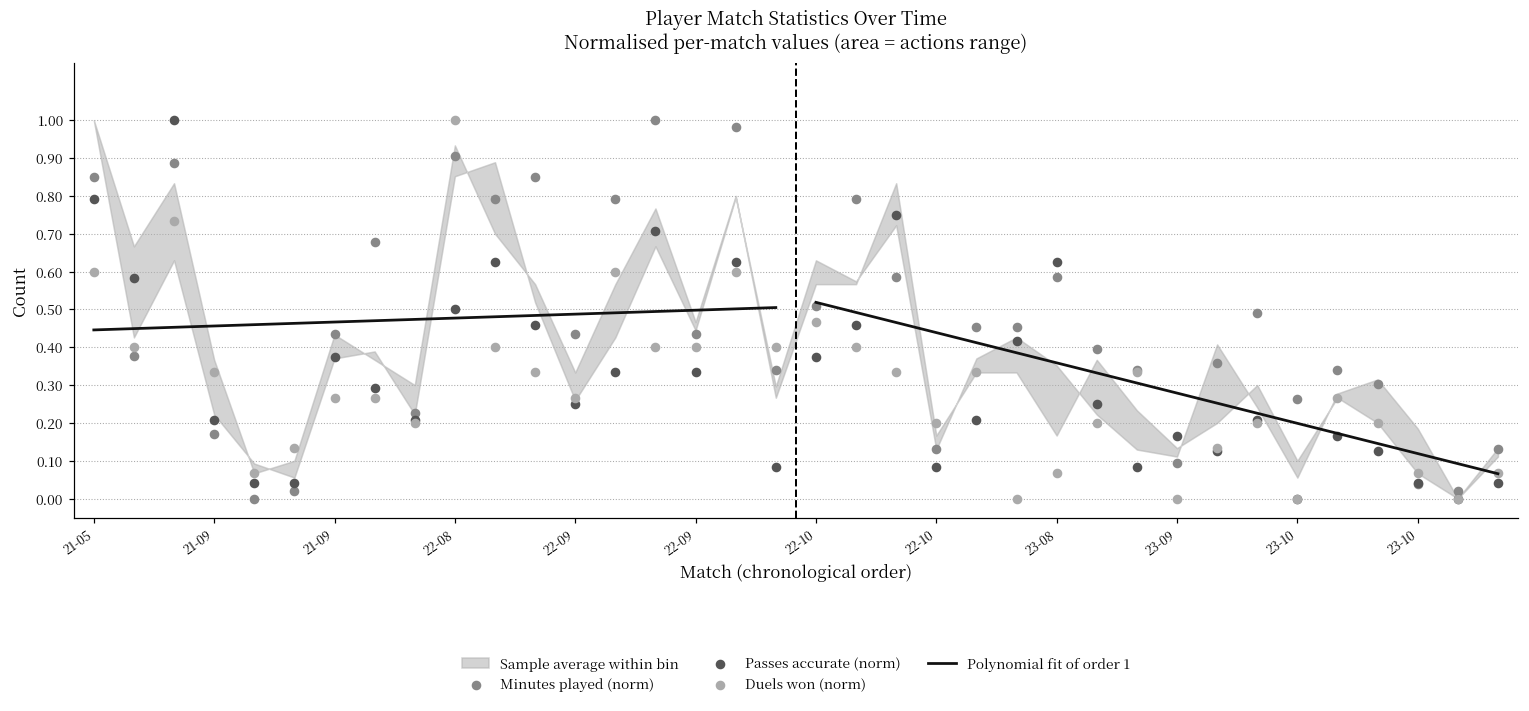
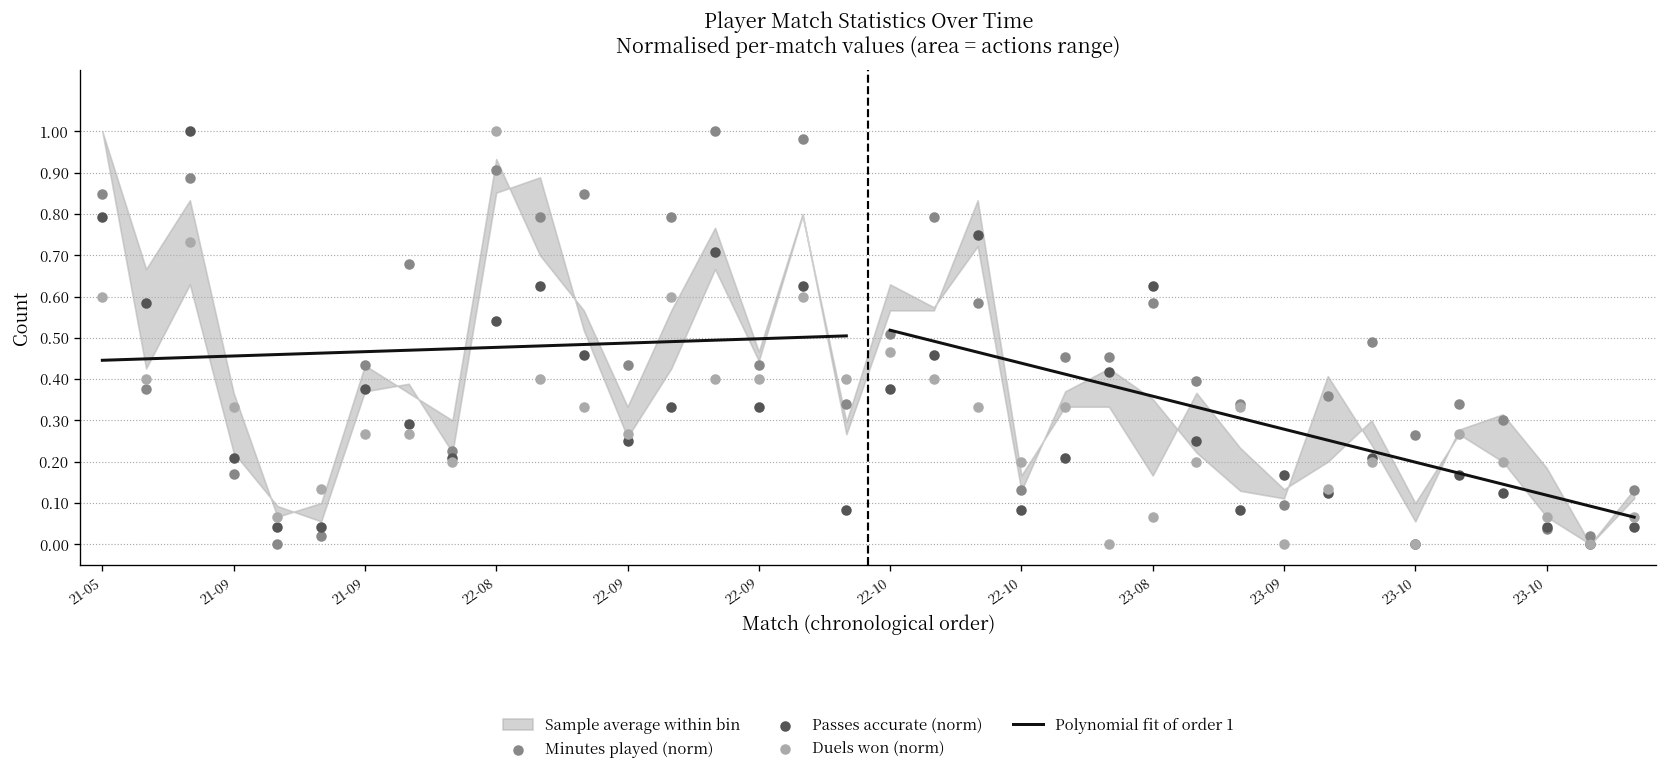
Passes accurate (norm), 22-08: 0.50 -> 0.54
